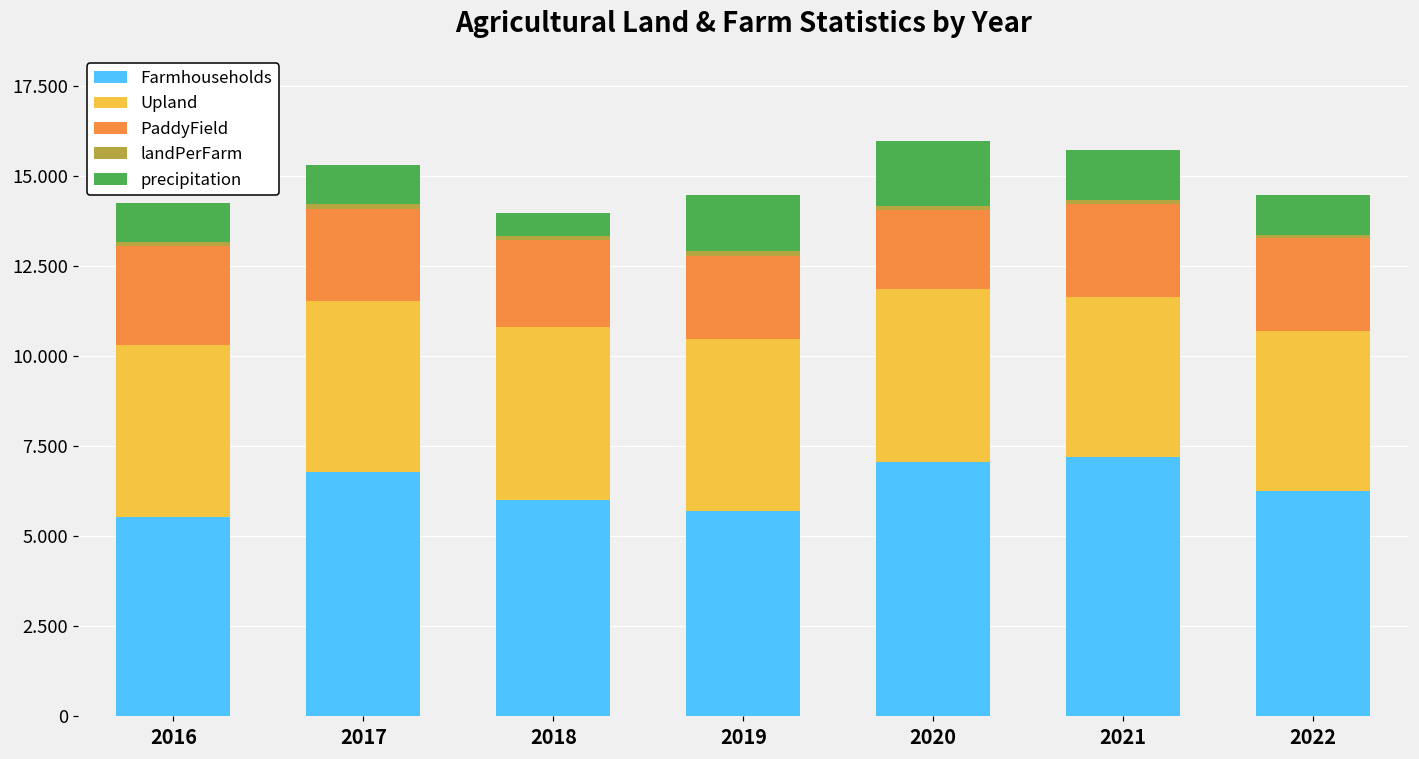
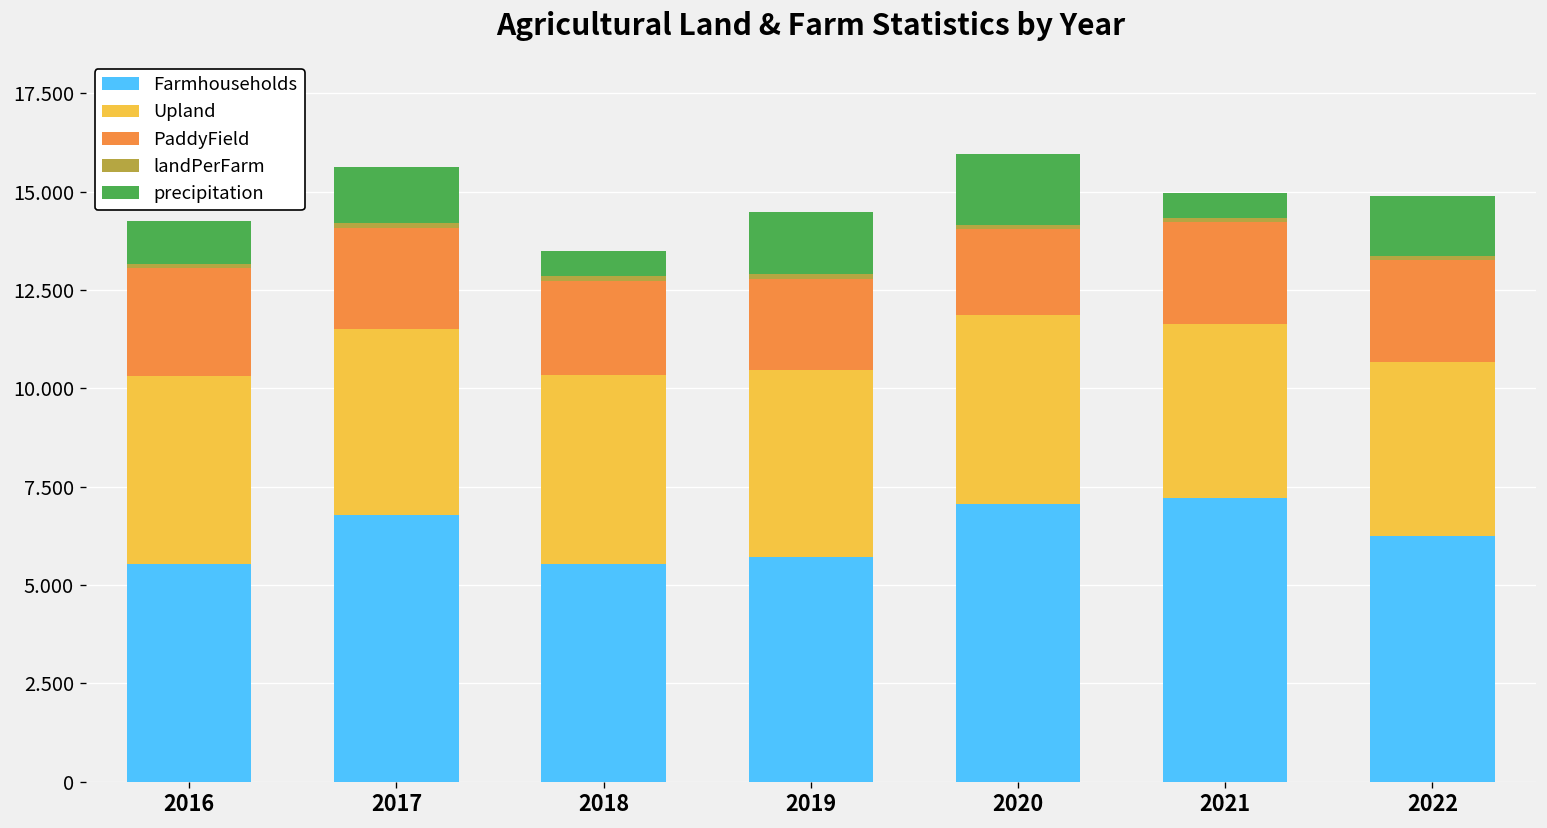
precipitation, 2017: 1.1 -> 1.4
Farmhouseholds, 2018: 6.0 -> 5.5
precipitation, 2021: 1.4 -> 0.6
precipitation, 2022: 1.1 -> 1.5
